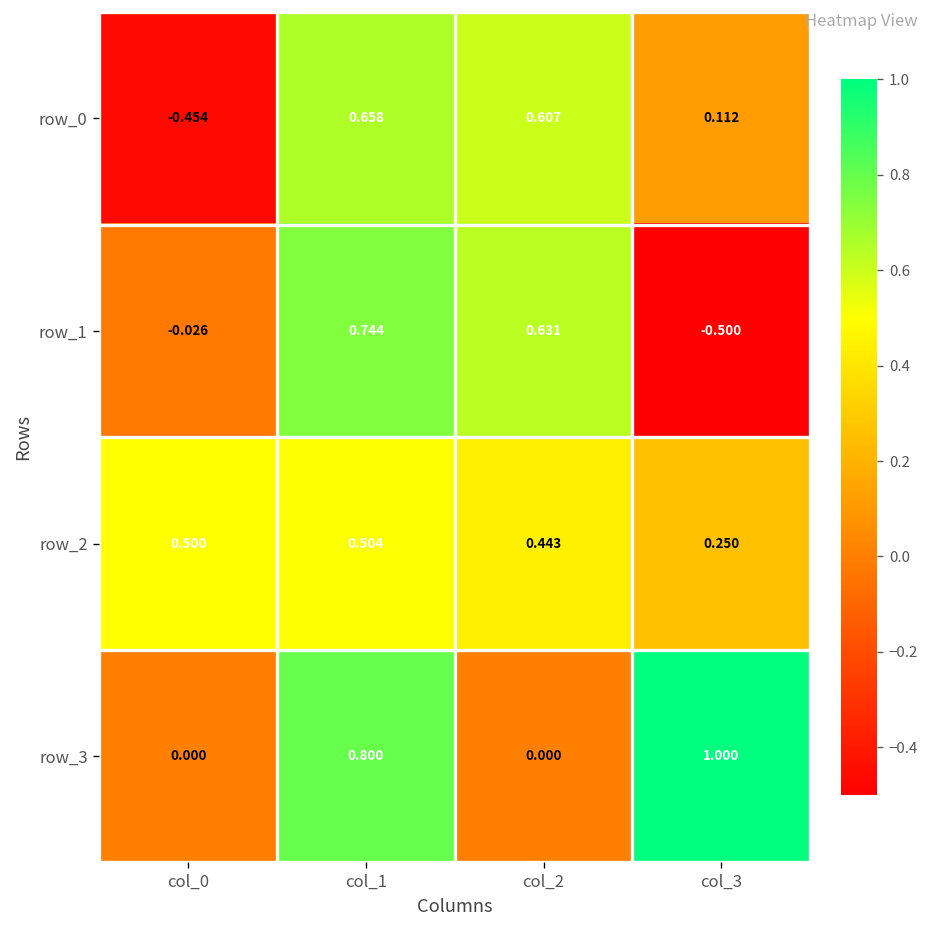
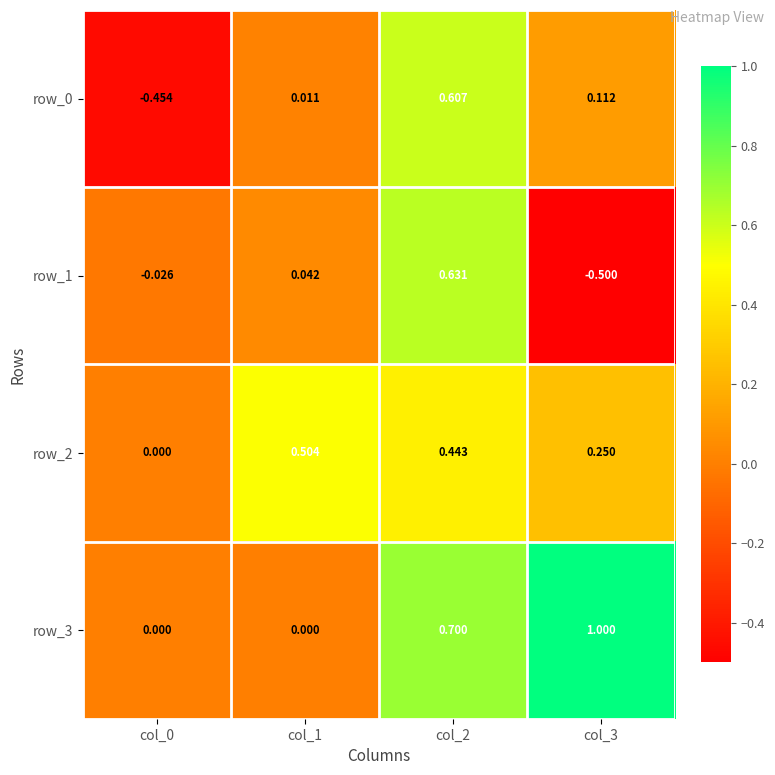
row_0, col_1: 0.658 -> 0.011
row_1, col_1: 0.744 -> 0.042
row_2, col_0: 0.500 -> 0.000
row_3, col_1: 0.800 -> 0.000
row_3, col_2: 0.000 -> 0.700
